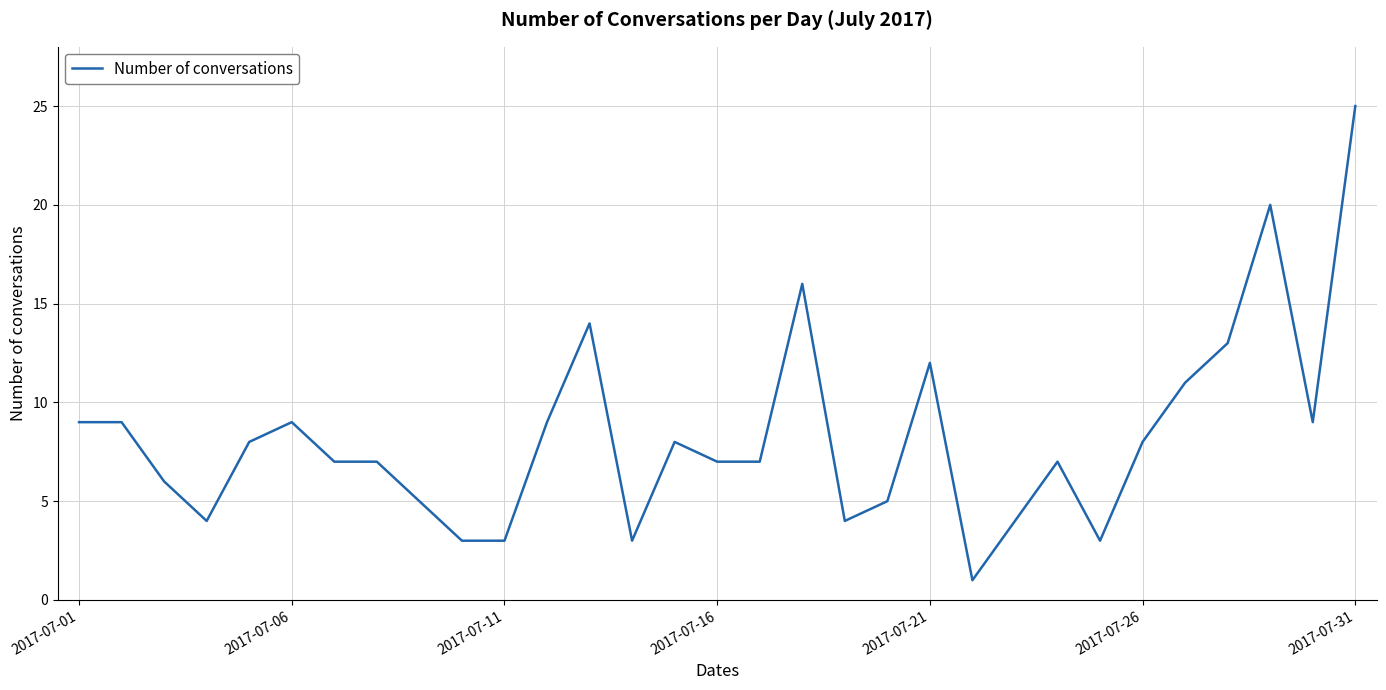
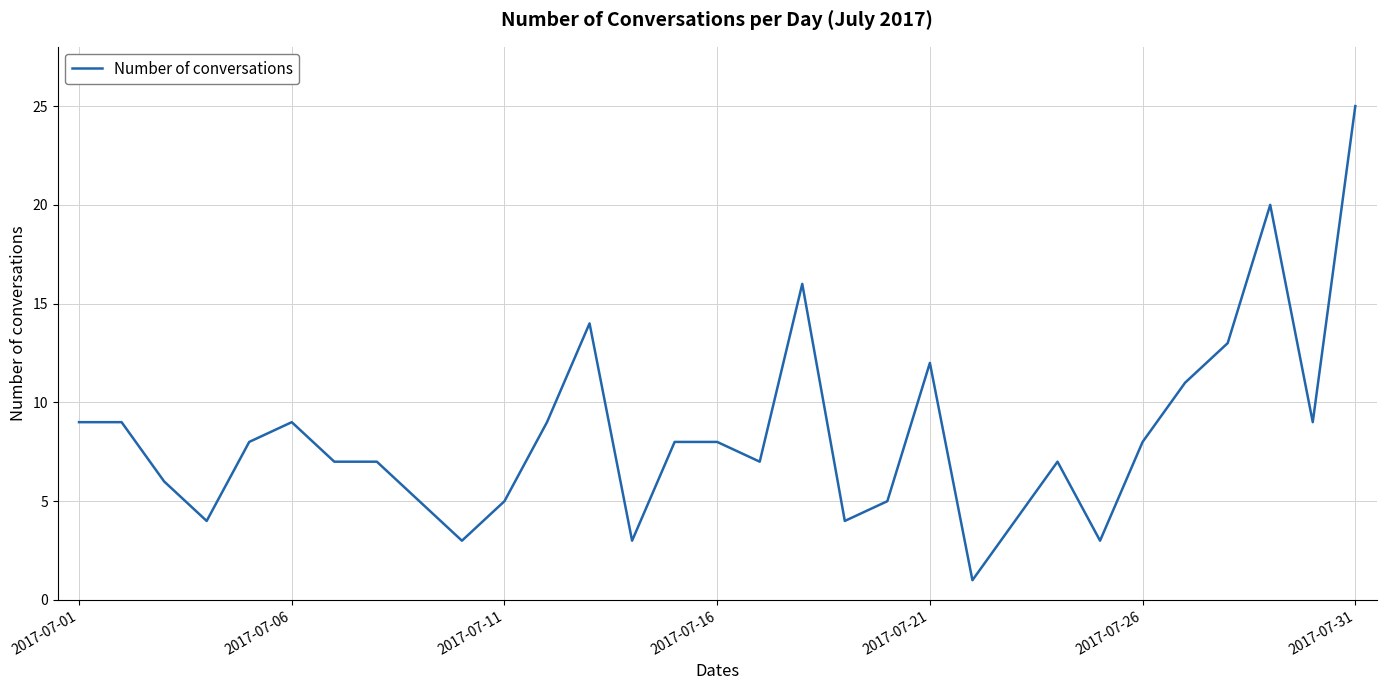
2017-07-11: 3 -> 5
2017-07-16: 7 -> 8
